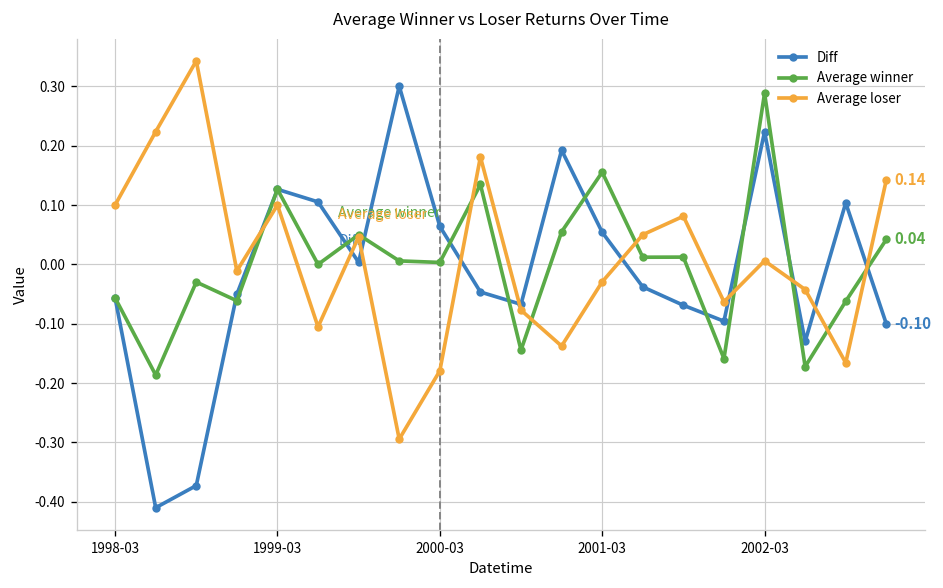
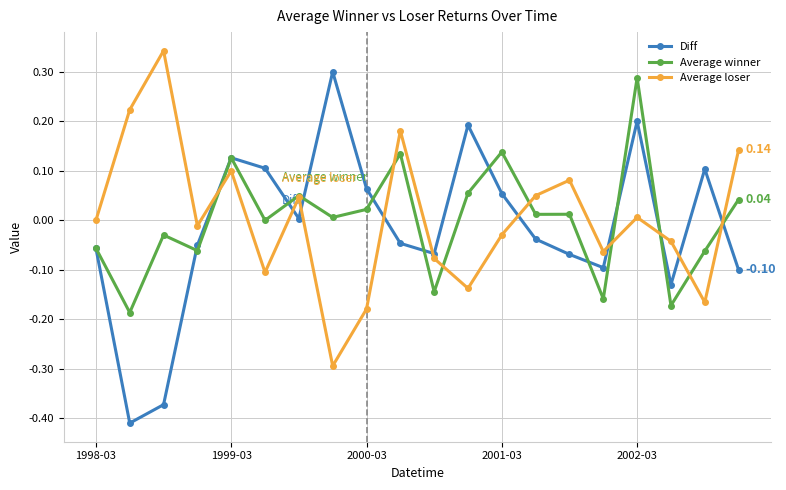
Average loser, 1998-03: 0.1 -> 0.0
Average winner, 2000-03: 0.00 -> 0.02
Average winner, 2001-03: 0.16 -> 0.14
Diff, 2002-03: 0.22 -> 0.20
